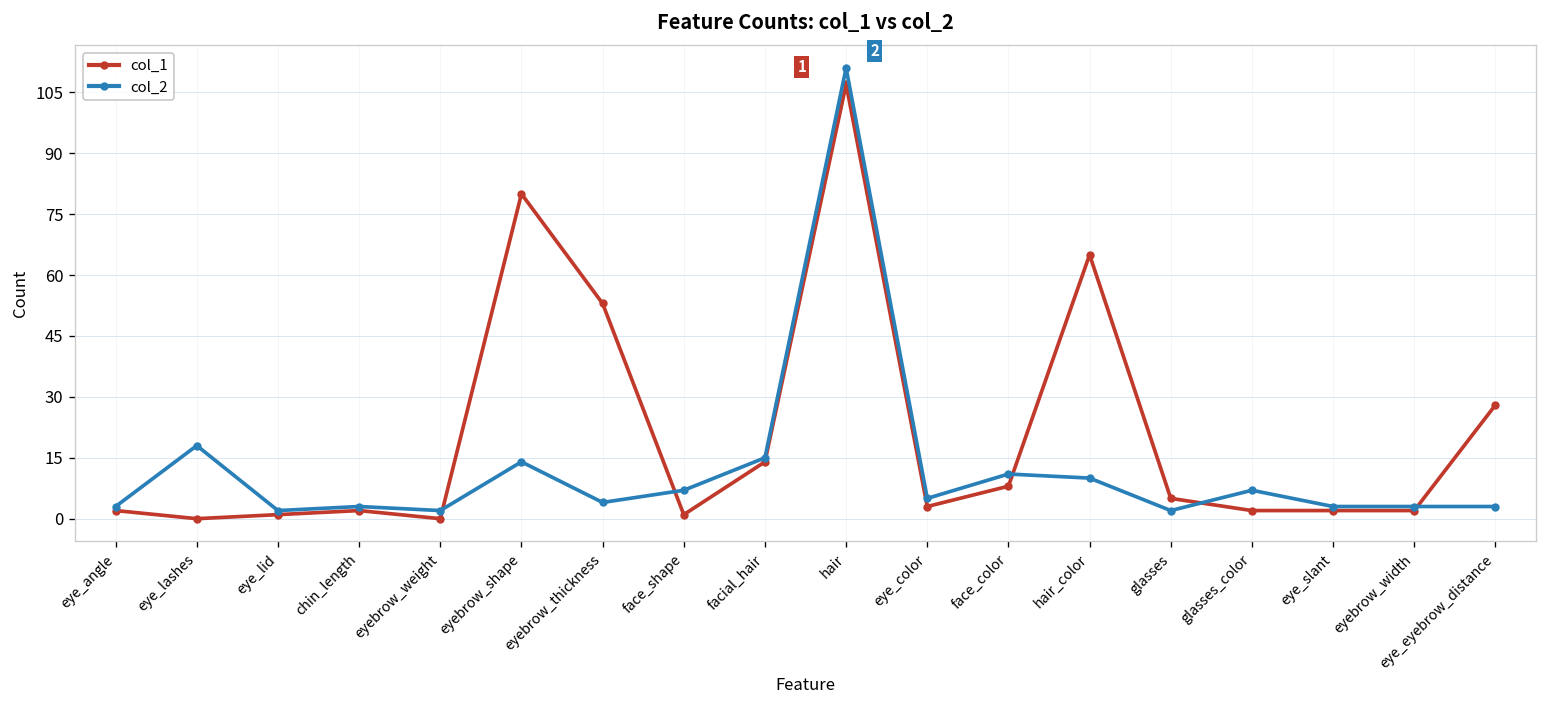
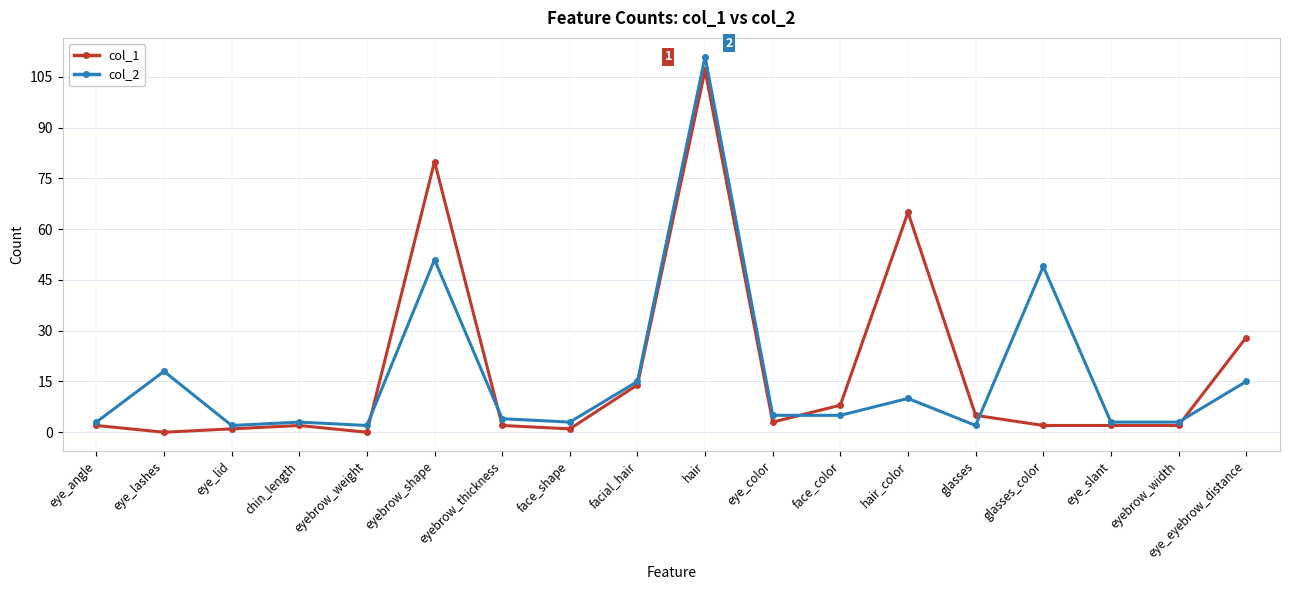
col_2, eyebrow_shape: 14 -> 51
col_1, eyebrow_thickness: 53 -> 2
col_2, face_shape: 7 -> 3
col_2, face_color: 11 -> 5
col_2, glasses_color: 7 -> 49
col_2, eye_eyebrow_distance: 3 -> 15
